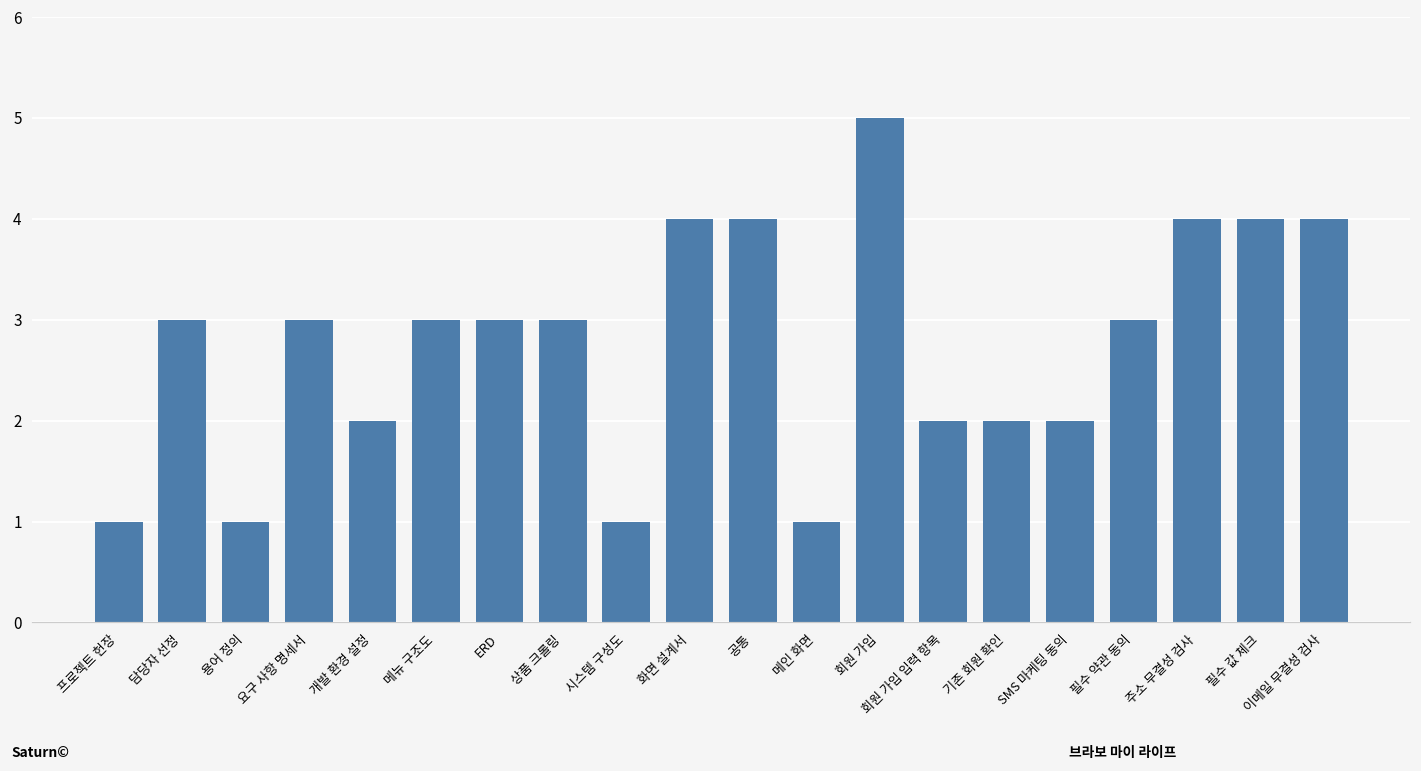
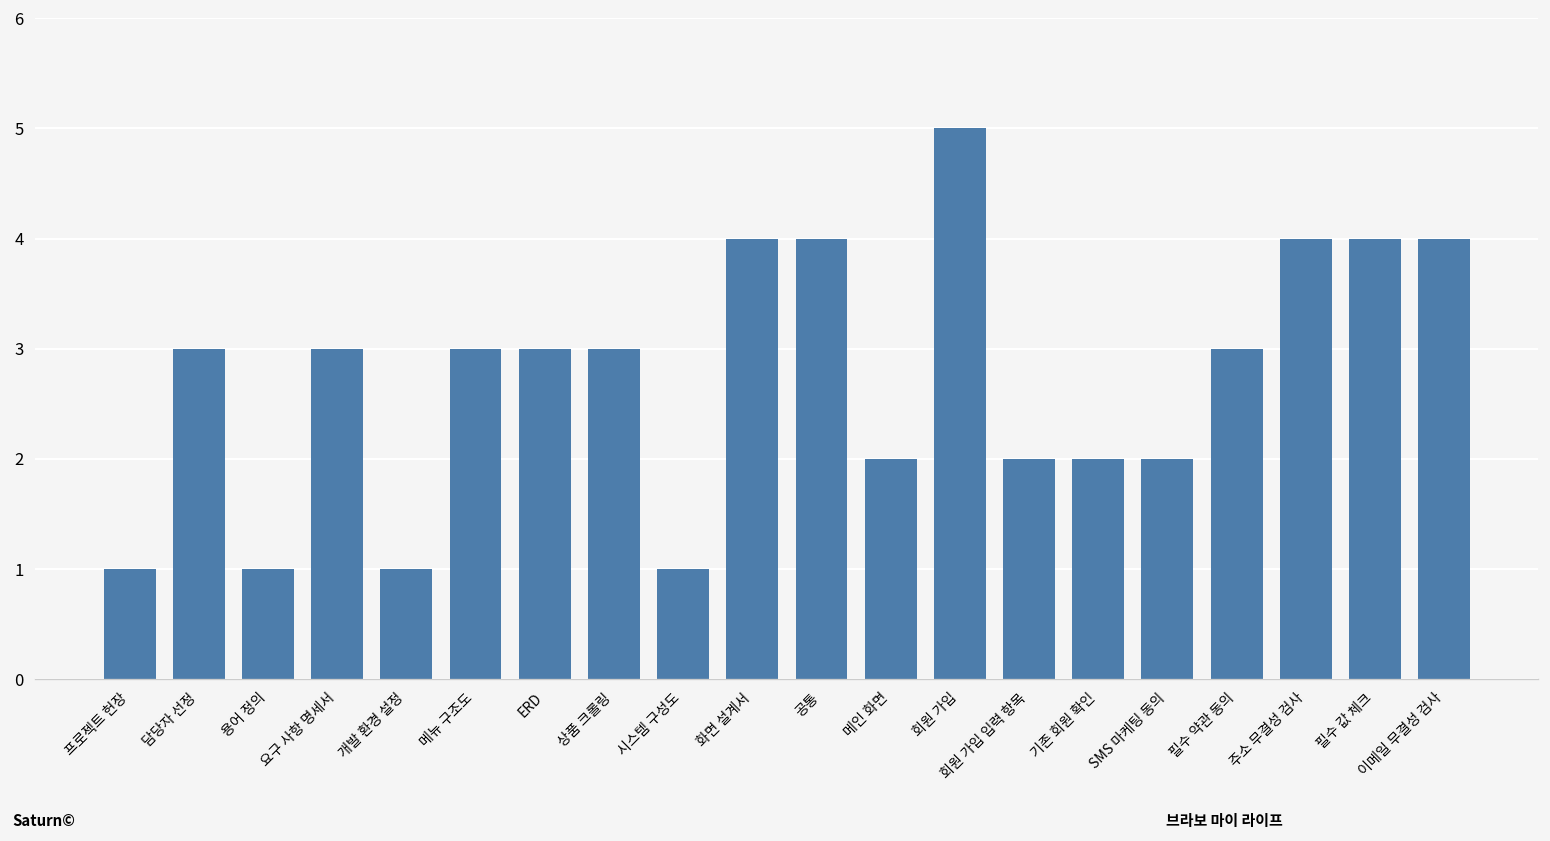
개발 환경 설정: 2 -> 1
메인 화면: 1 -> 2
